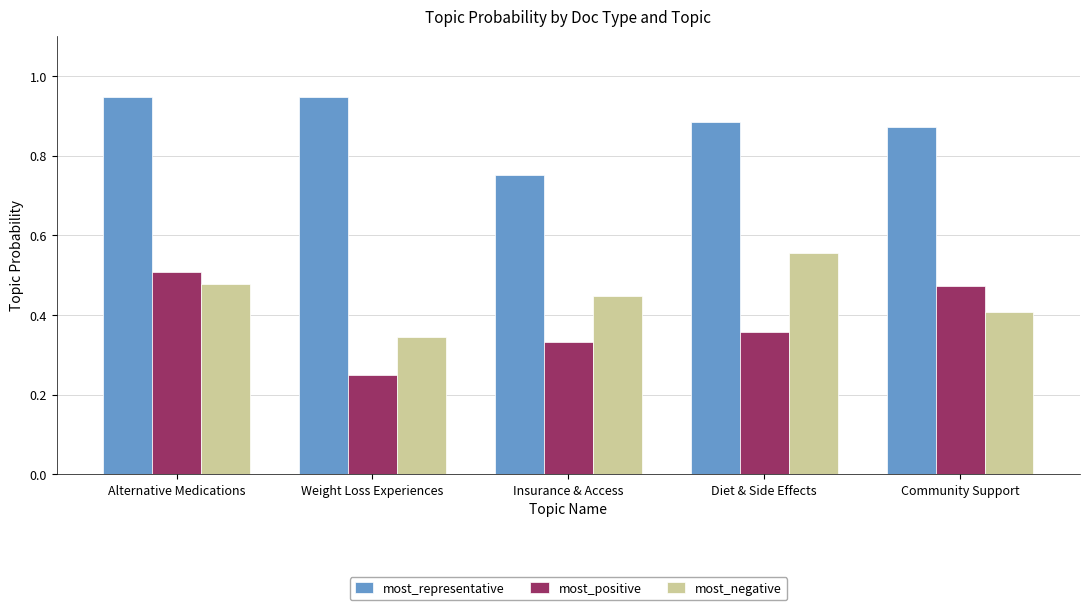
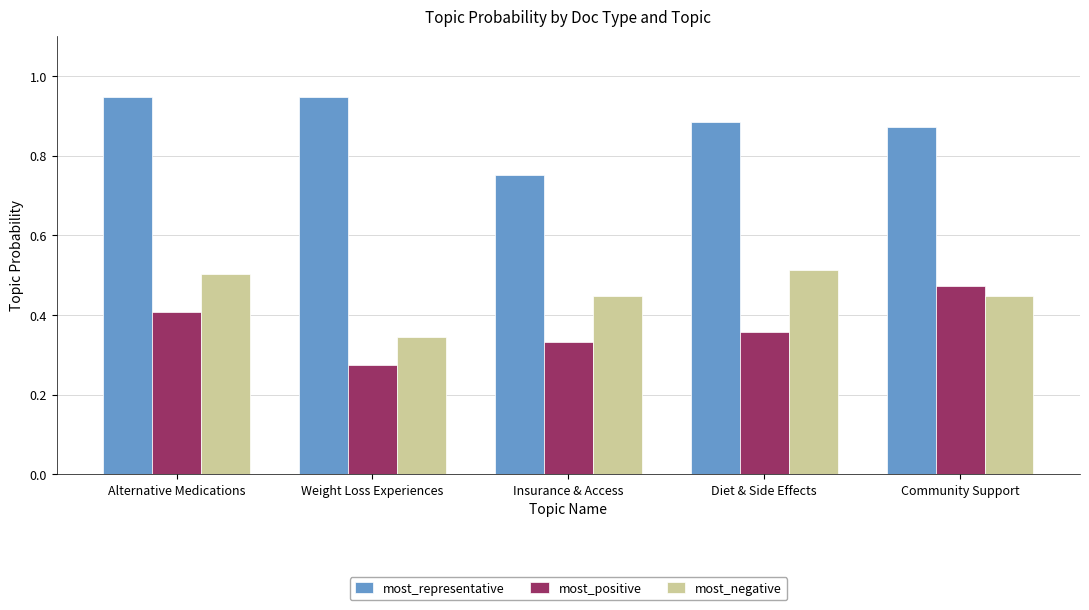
most_positive, Alternative Medications: 0.51 -> 0.41
most_negative, Alternative Medications: 0.48 -> 0.50
most_positive, Weight Loss Experiences: 0.25 -> 0.27
most_negative, Diet & Side Effects: 0.56 -> 0.51
most_negative, Community Support: 0.41 -> 0.45
